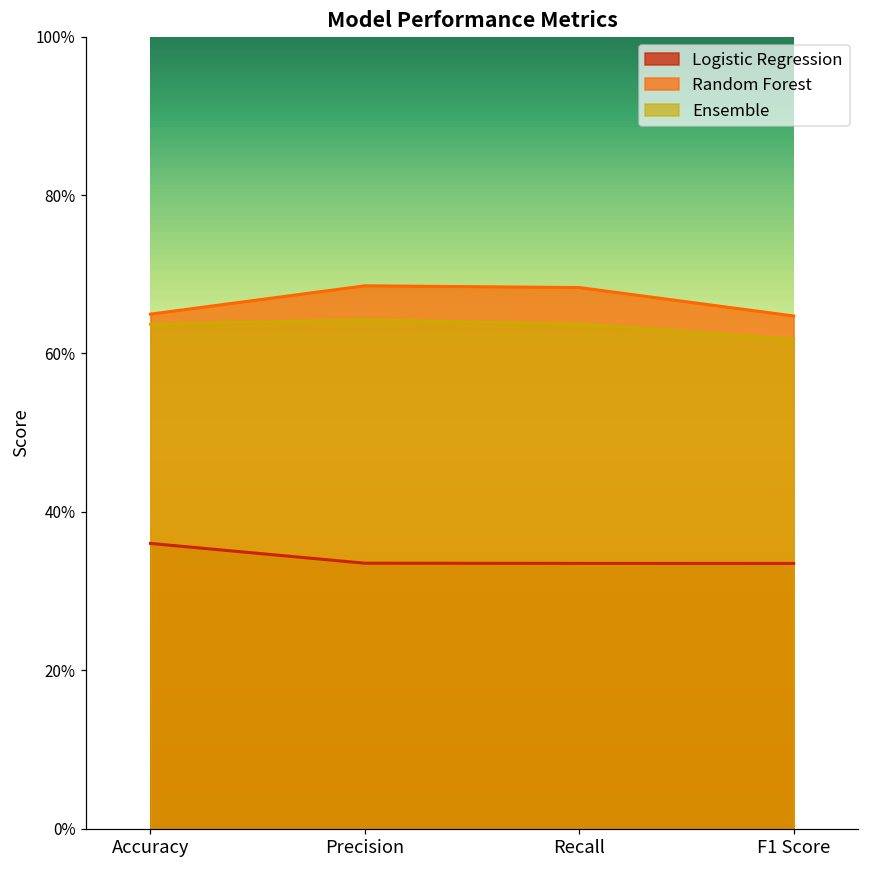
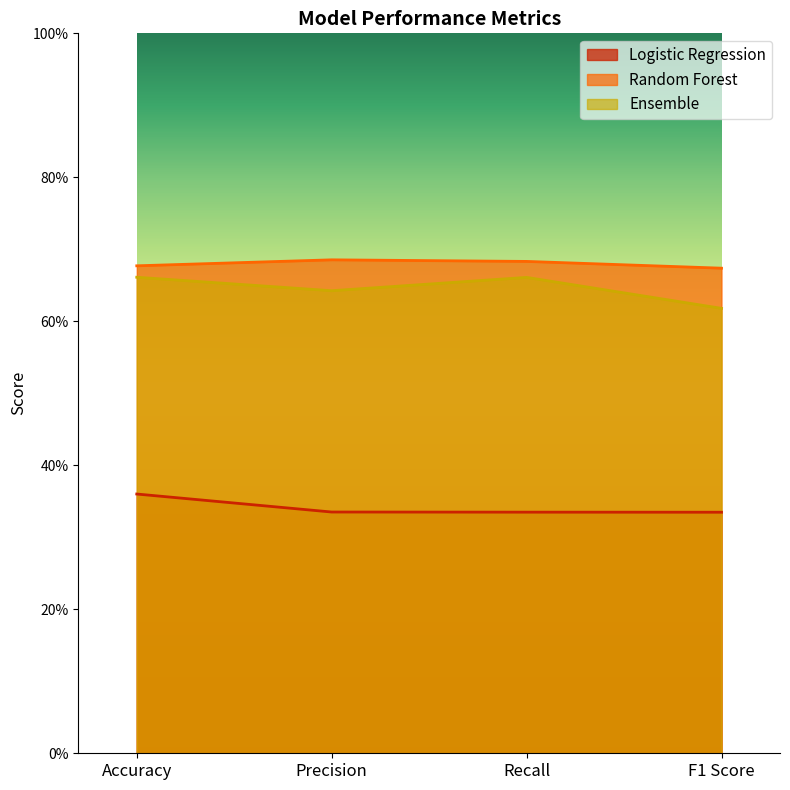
Random Forest, Accuracy: 65% -> 68%
Ensemble, Accuracy: 64% -> 66%
Ensemble, Recall: 64% -> 66%
Random Forest, F1 Score: 65% -> 67%
